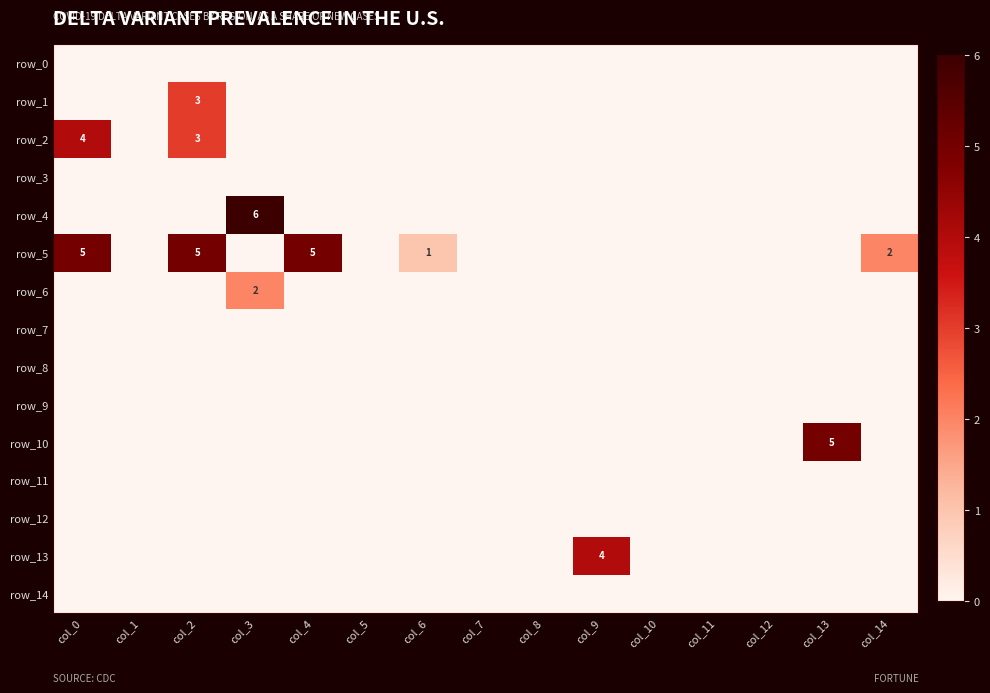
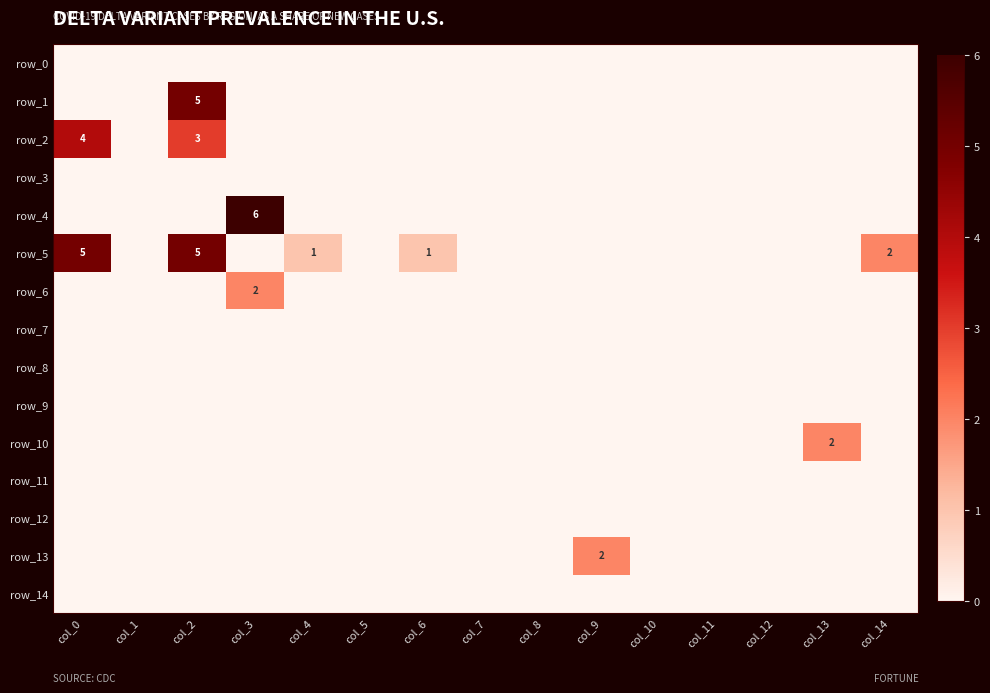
row_1, col_2: 3 -> 5
row_5, col_4: 5 -> 1
row_10, col_13: 5 -> 2
row_13, col_9: 4 -> 2
